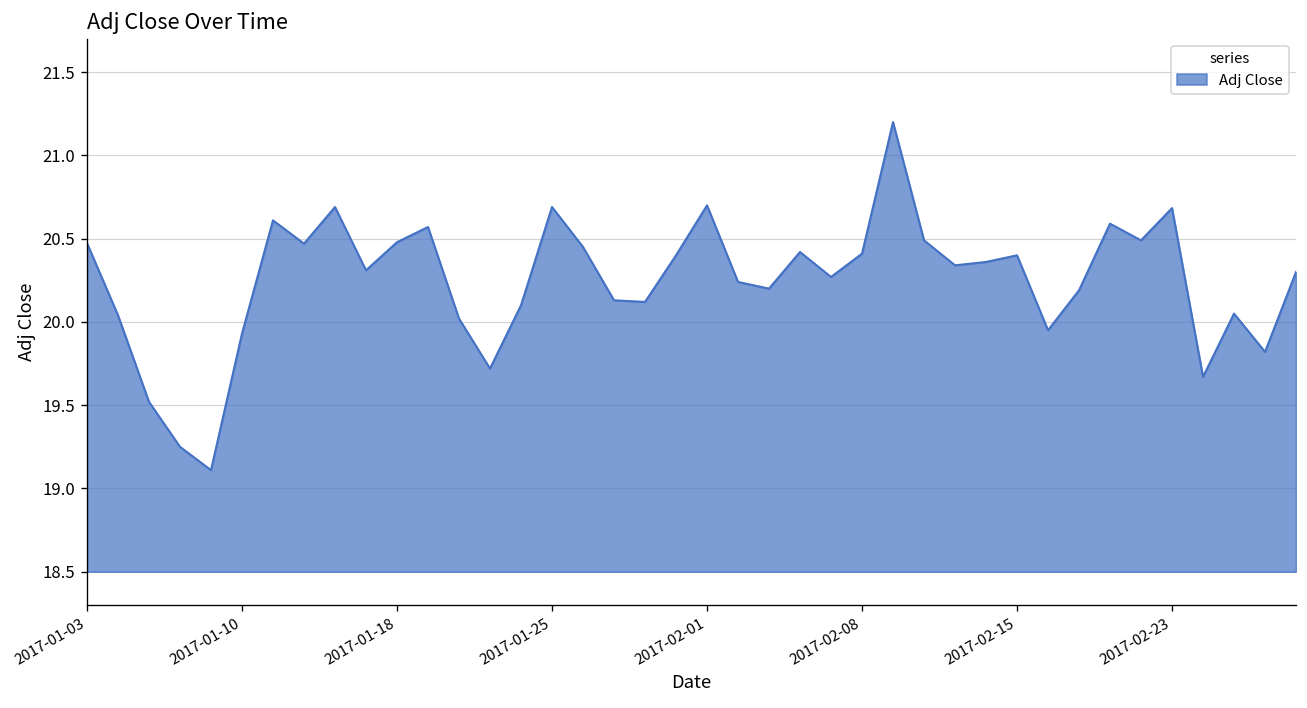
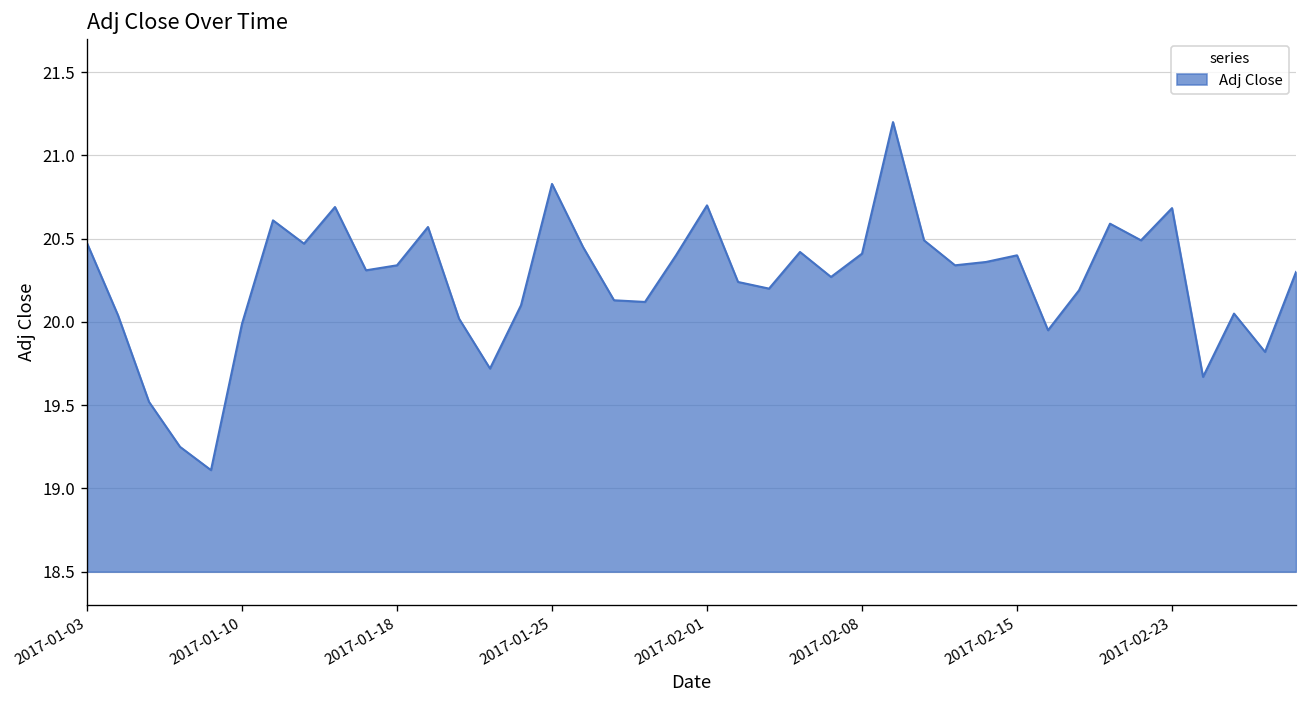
2017-01-10: 19.93 -> 19.99
2017-01-18: 20.48 -> 20.34
2017-01-25: 20.69 -> 20.83
